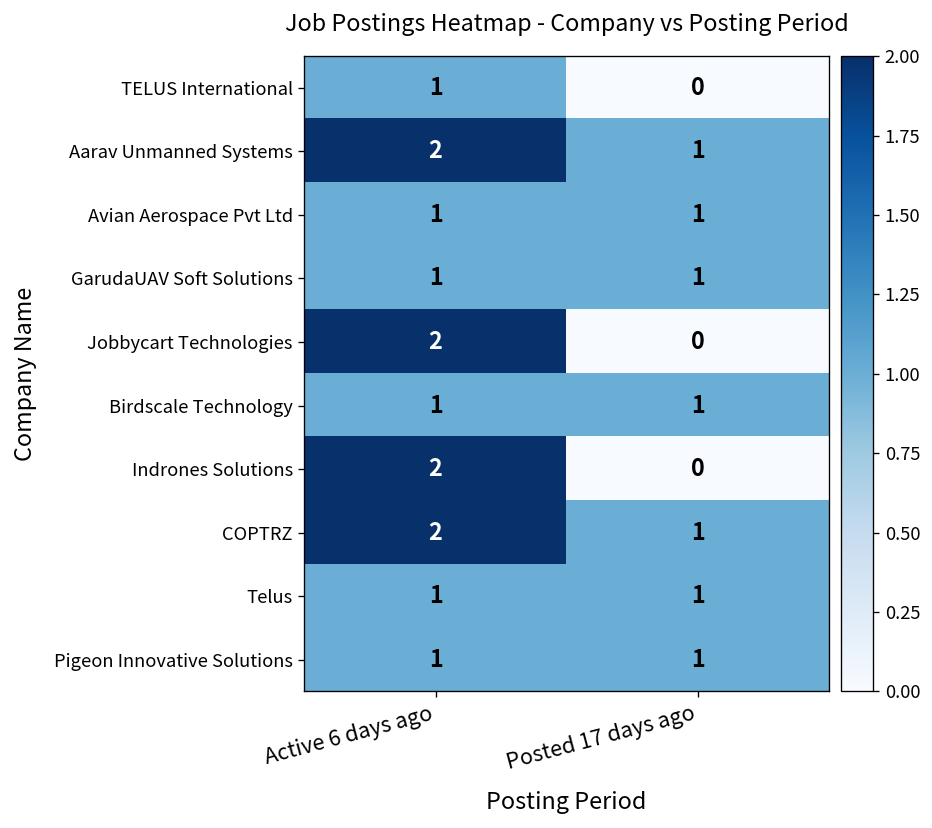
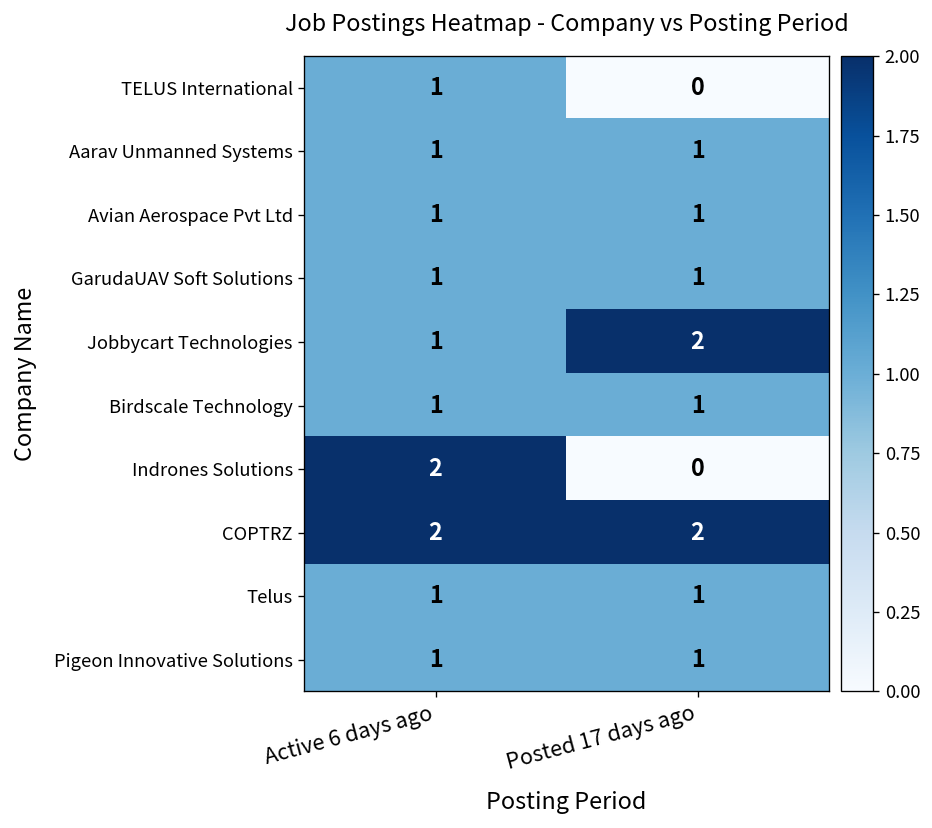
Aarav Unmanned Systems, Active 6 days ago: 2 -> 1
Jobbycart Technologies, Active 6 days ago: 2 -> 1
Jobbycart Technologies, Posted 17 days ago: 0 -> 2
COPTRZ, Posted 17 days ago: 1 -> 2
